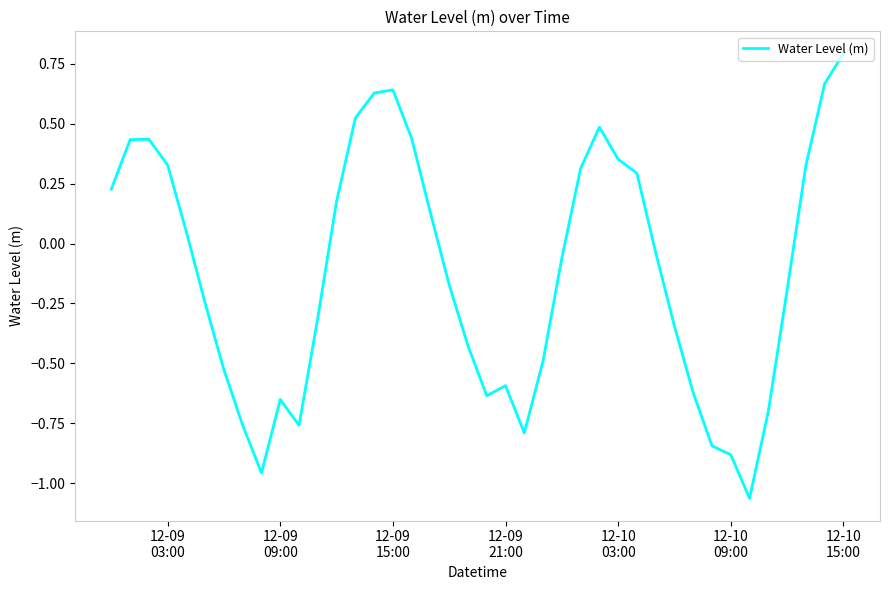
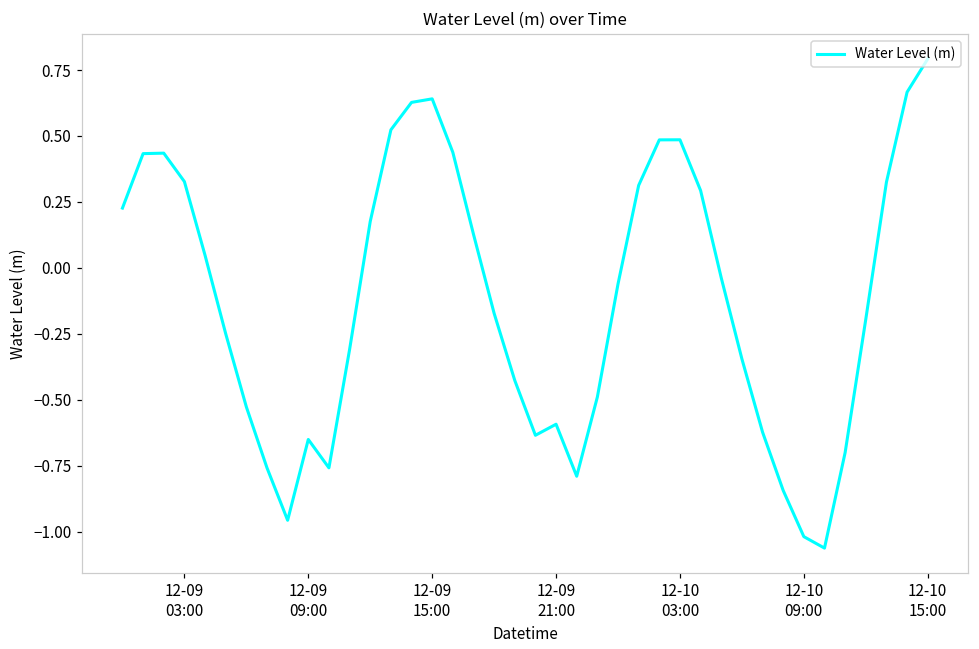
12-10 03:00: 0.35 -> 0.49
12-10 09:00: -0.88 -> -1.02
